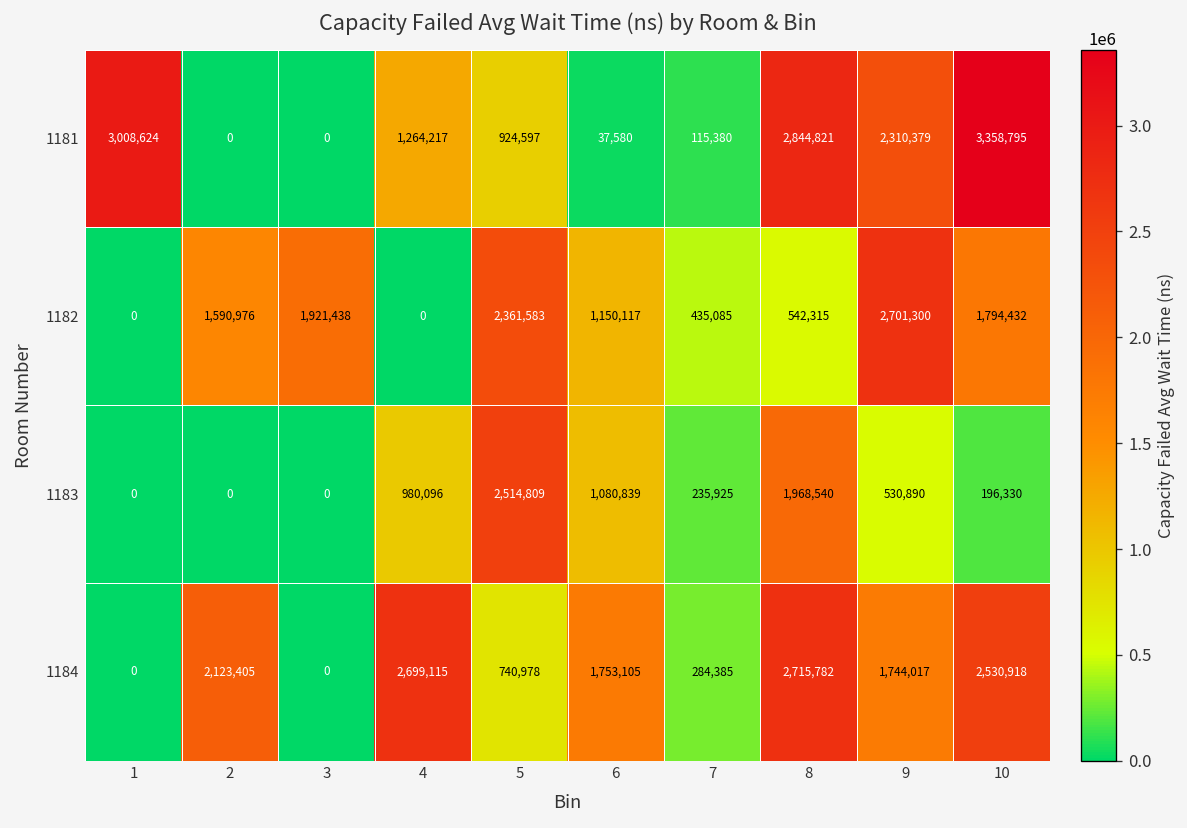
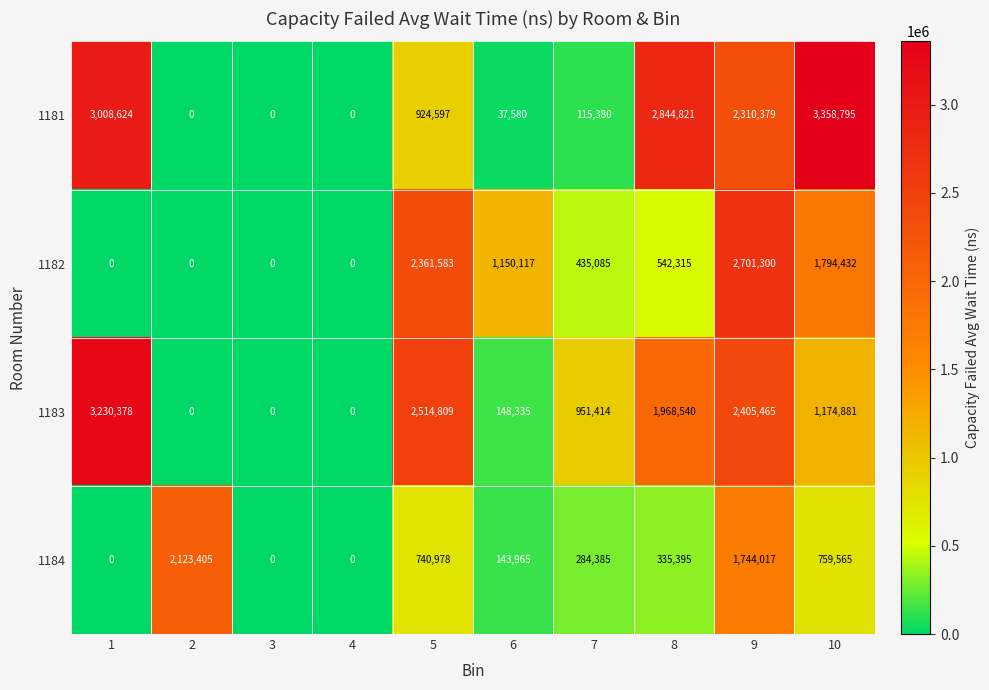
1181, 4: 1,264,217 -> 0
1182, 2: 1,590,976 -> 0
1182, 3: 1,921,438 -> 0
1183, 1: 0 -> 3,230,378
1183, 4: 980,096 -> 0
1183, 6: 1,080,839 -> 148,335
1183, 7: 235,925 -> 951,414
1183, 9: 530,890 -> 2,405,465
1183, 10: 196,330 -> 1,174,881
1184, 4: 2,699,115 -> 0
1184, 6: 1,753,105 -> 143,965
1184, 8: 2,715,782 -> 335,395
1184, 10: 2,530,918 -> 759,565
